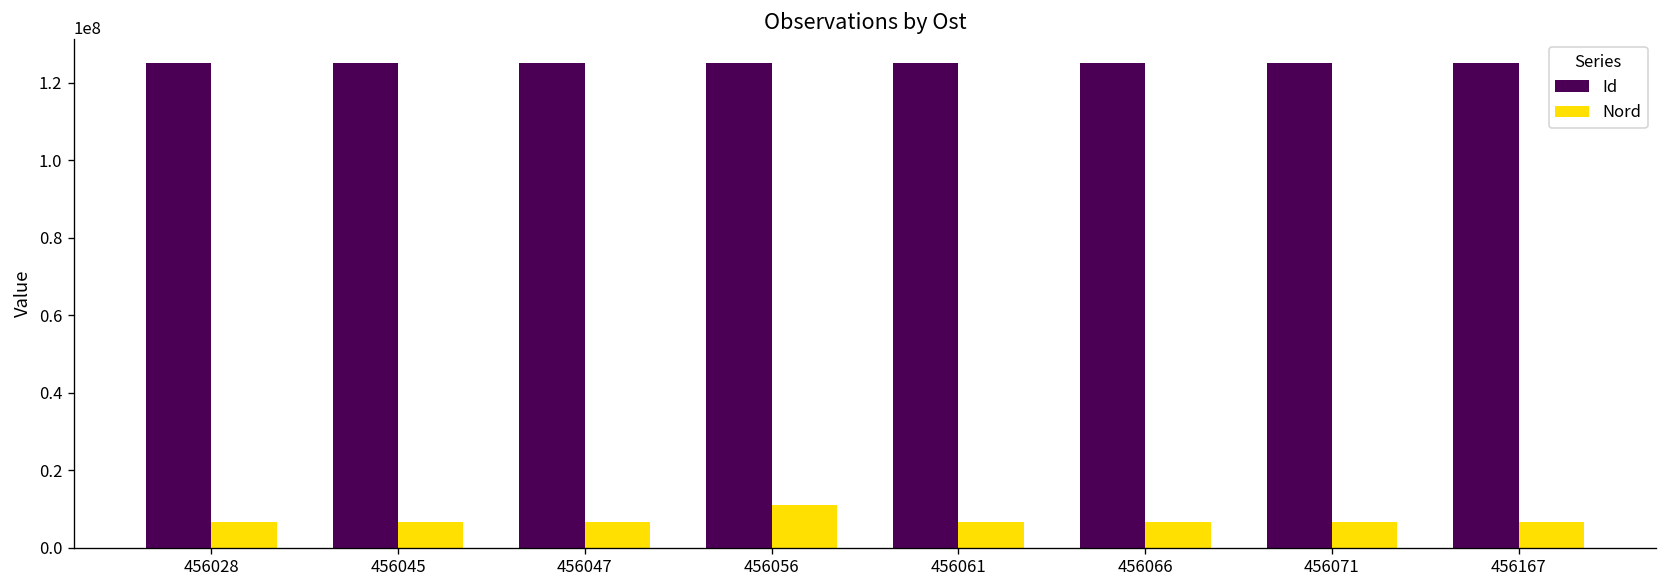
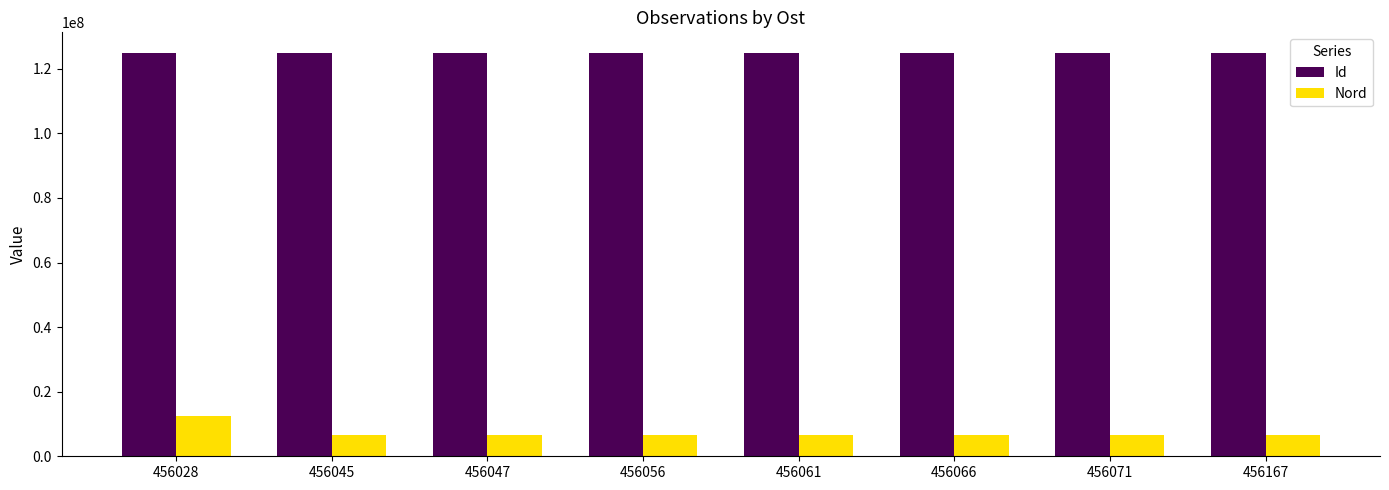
Nord, 456028: 7000000 -> 13000000
Nord, 456056: 11000000 -> 7000000
